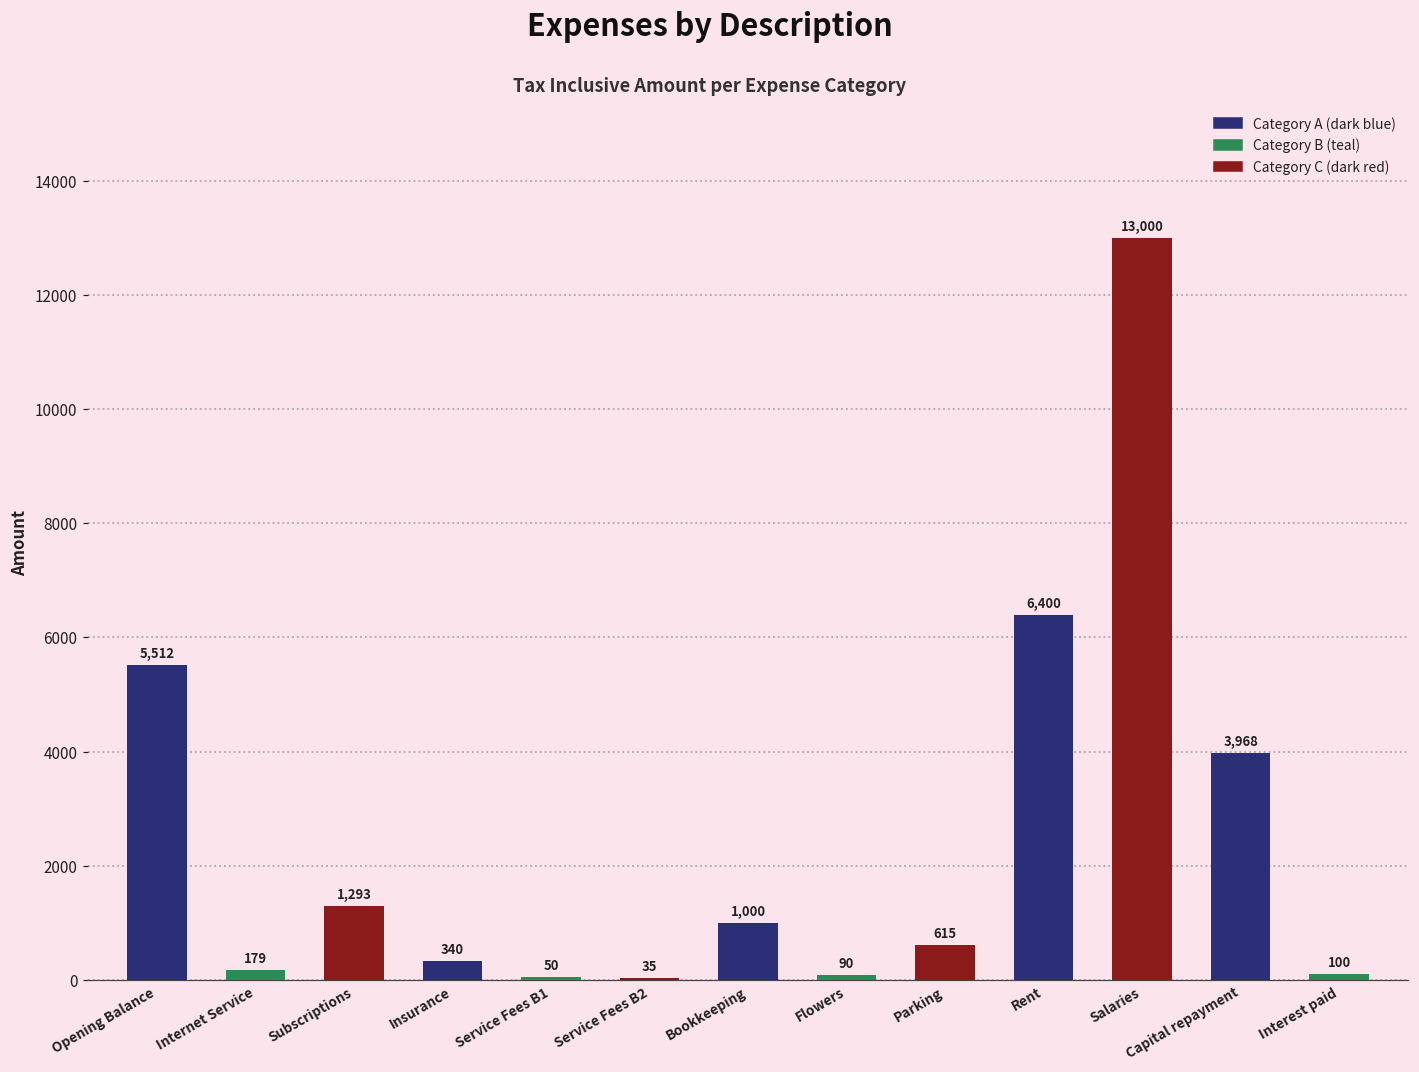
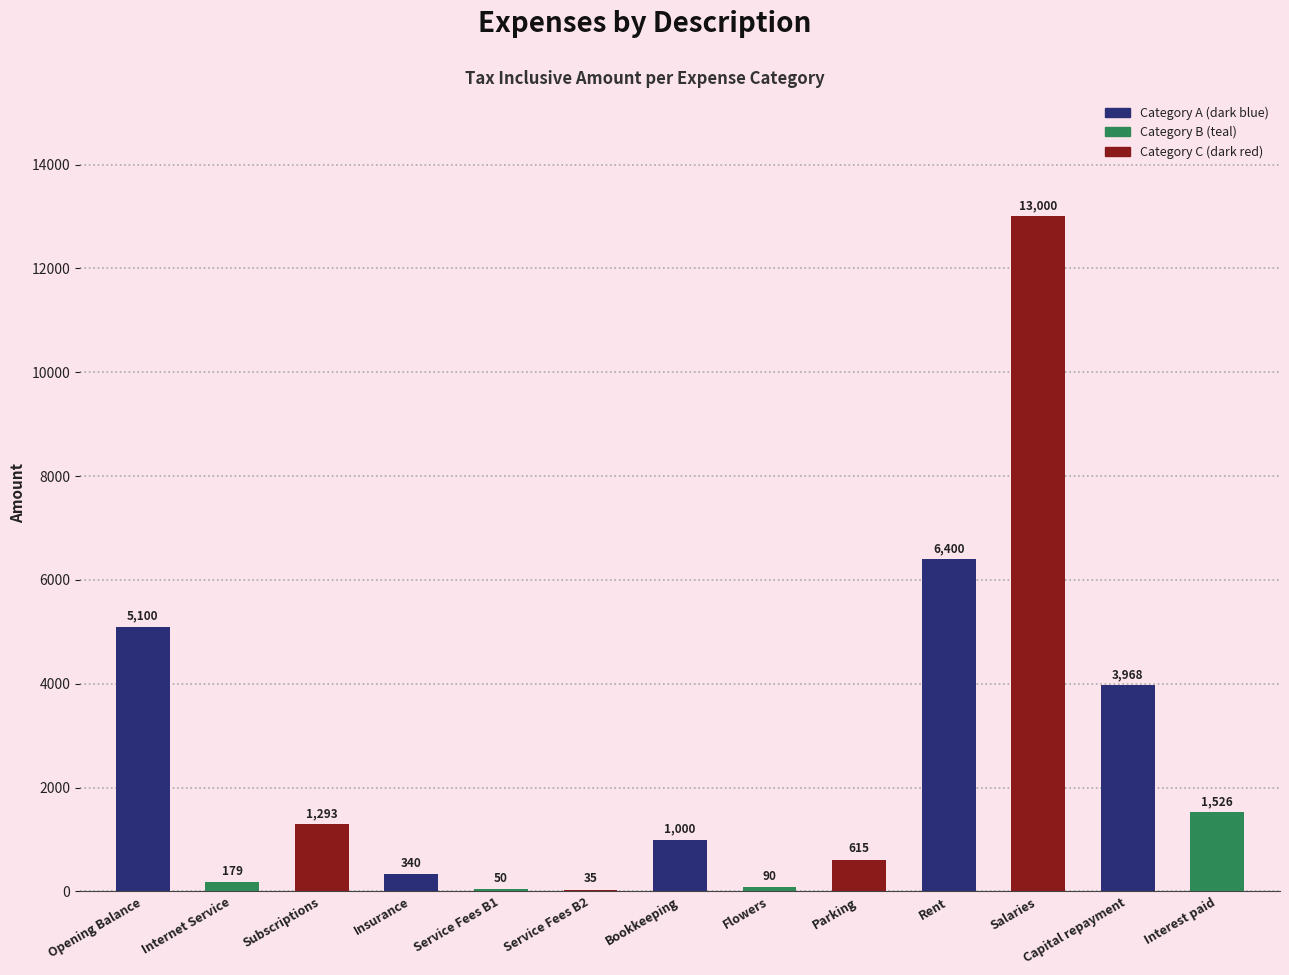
Opening Balance: 5,512 -> 5,100
Interest paid: 100 -> 1,526
